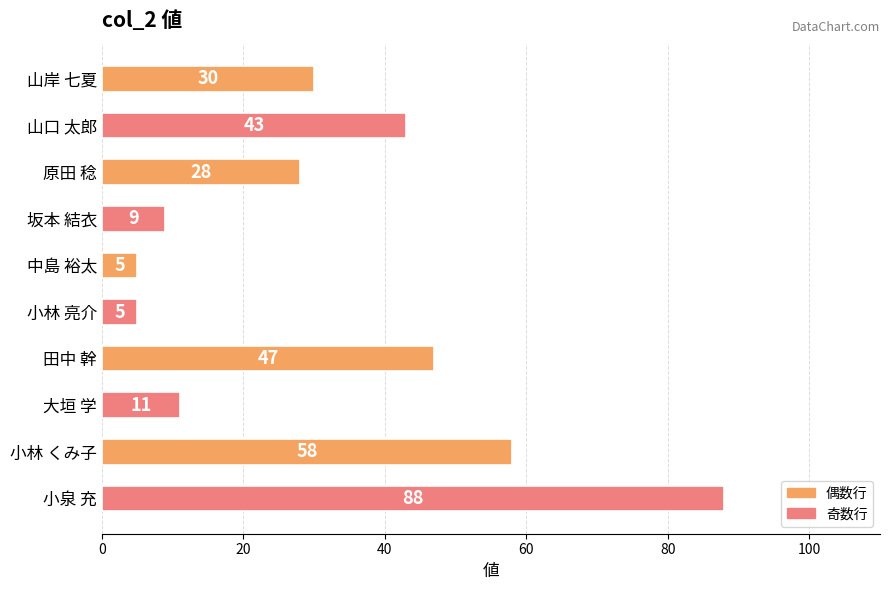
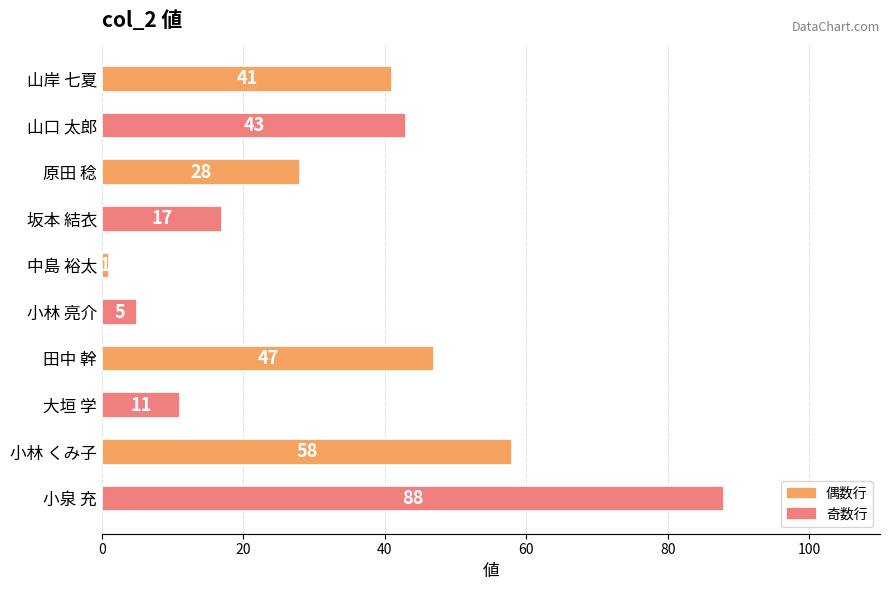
山岸 七夏: 30 -> 41
坂本 結衣: 9 -> 17
中島 裕太: 5 -> 1
